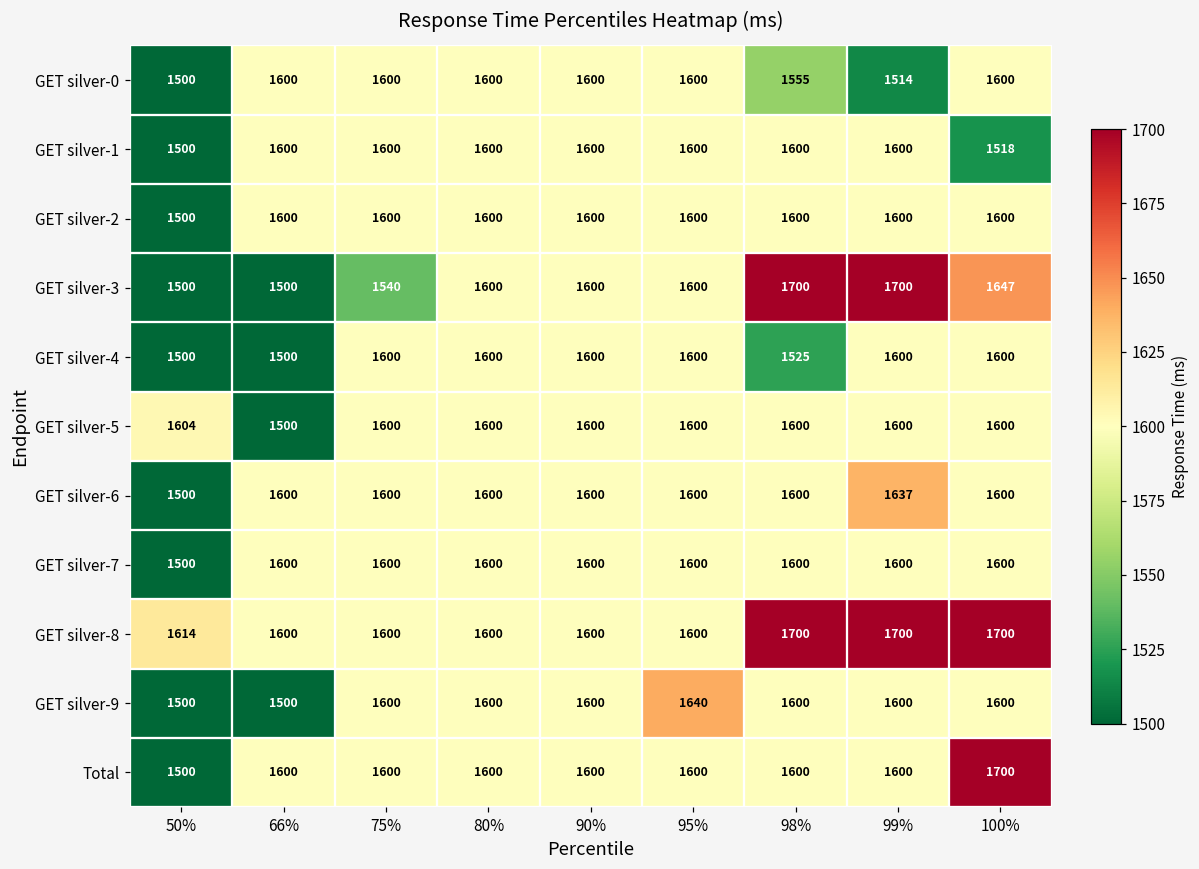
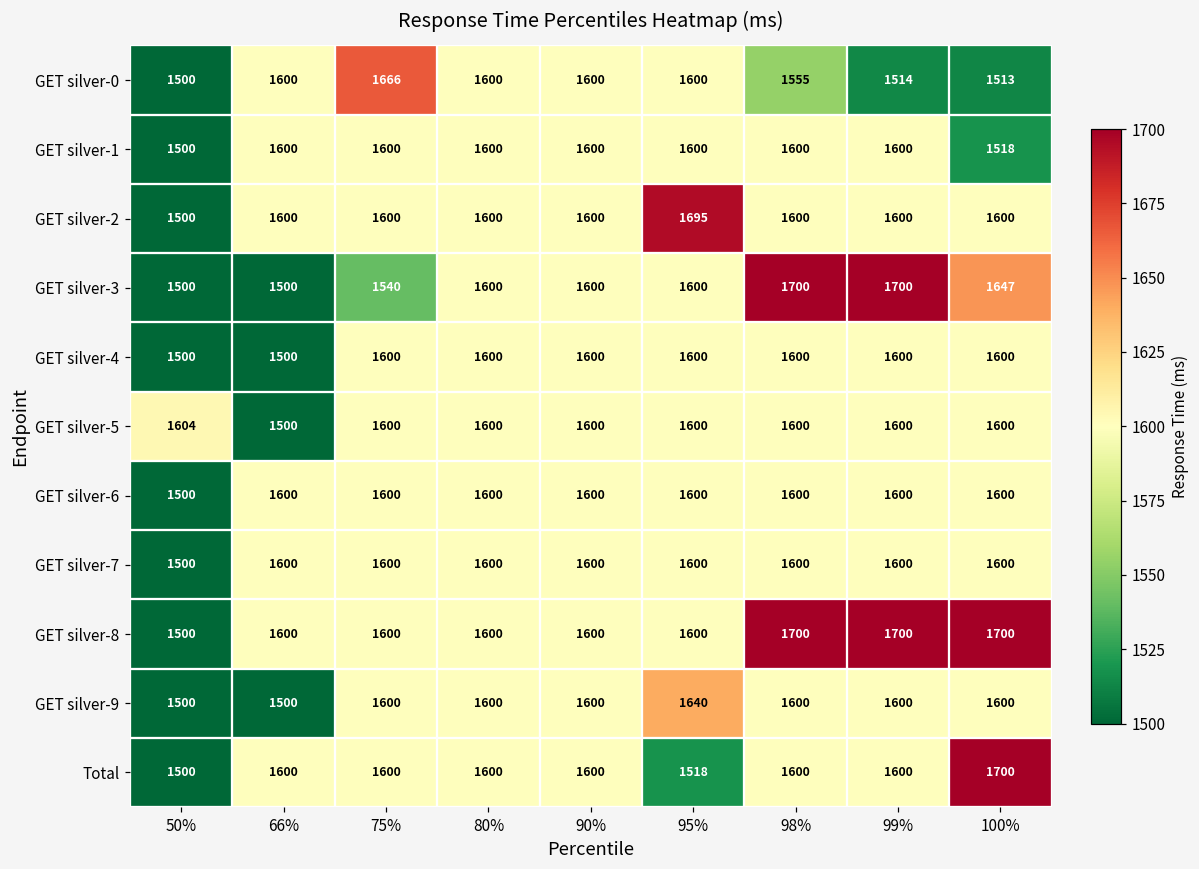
GET silver-0, 75%: 1600 -> 1666
GET silver-0, 100%: 1600 -> 1513
GET silver-2, 95%: 1600 -> 1695
GET silver-4, 98%: 1525 -> 1600
GET silver-6, 99%: 1637 -> 1600
GET silver-8, 50%: 1614 -> 1500
Total, 95%: 1600 -> 1518
